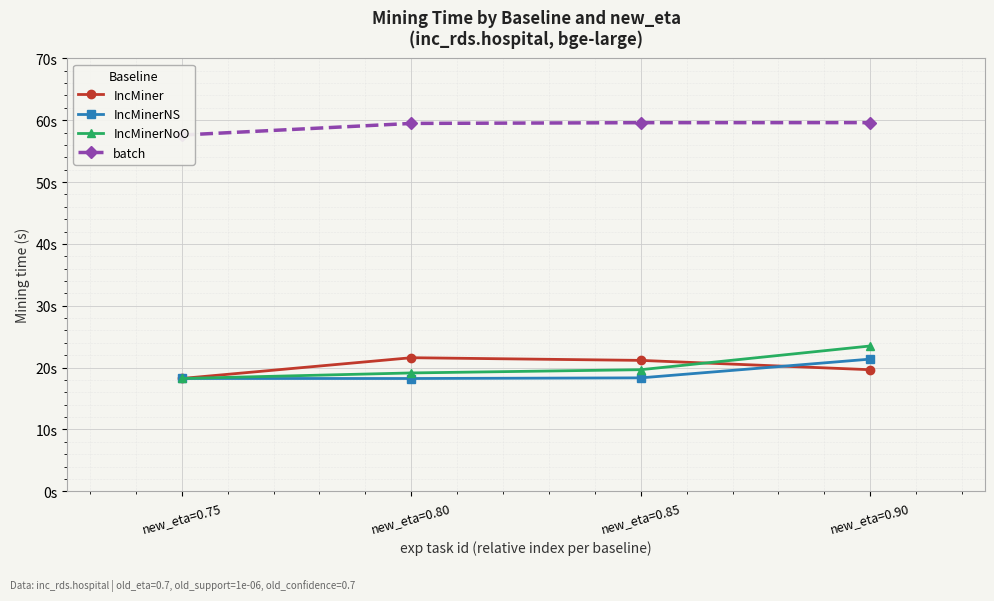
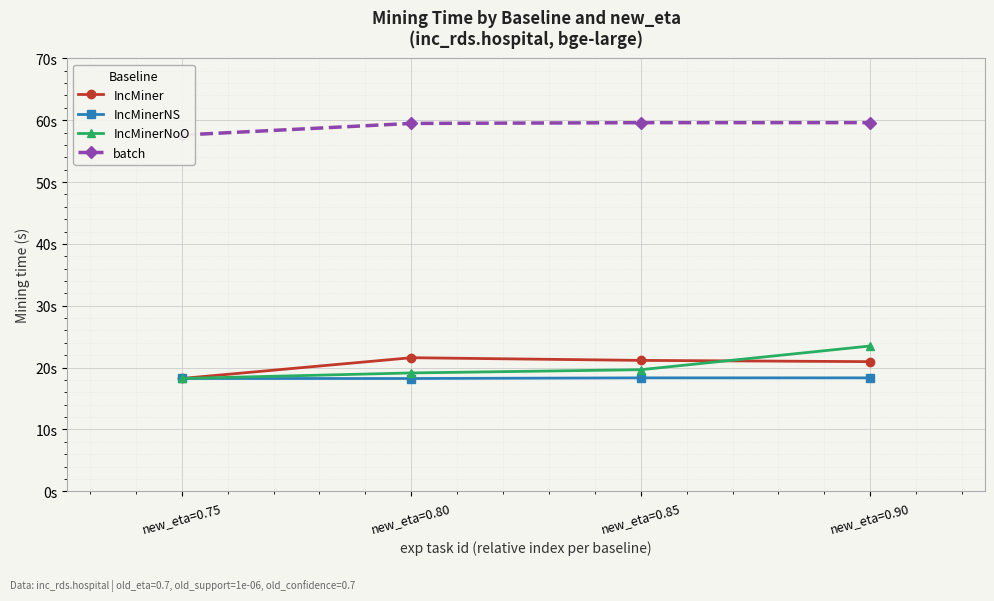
IncMiner, new_eta=0.90: 20s -> 21s
IncMinerNS, new_eta=0.90: 21s -> 18s
